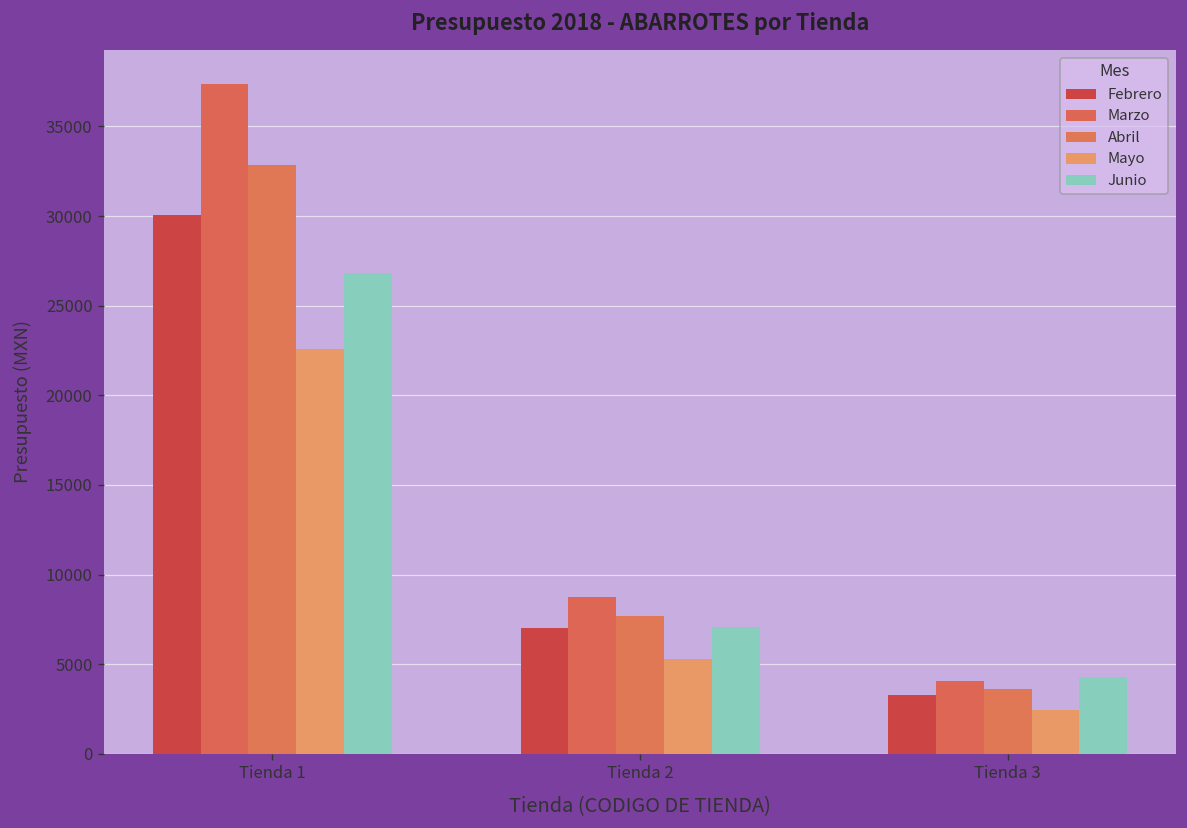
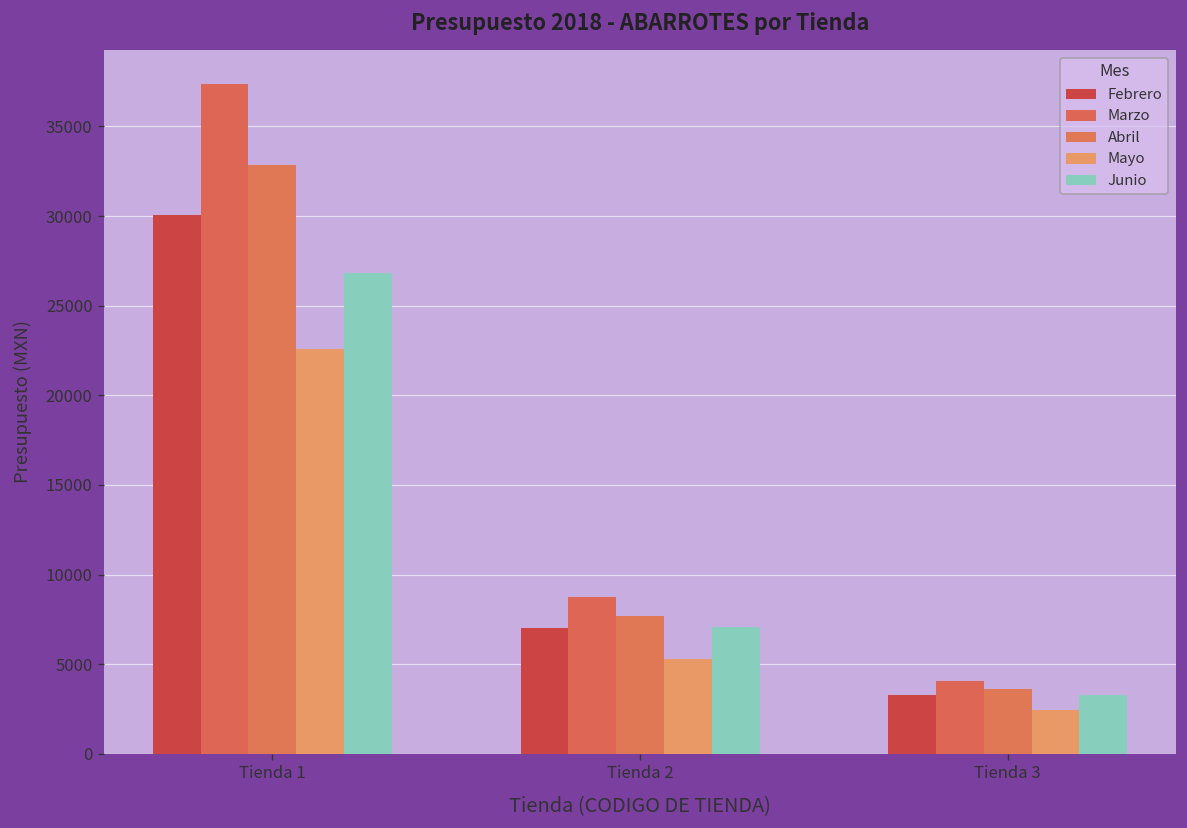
Junio, Tienda 3: 4300 -> 3300
